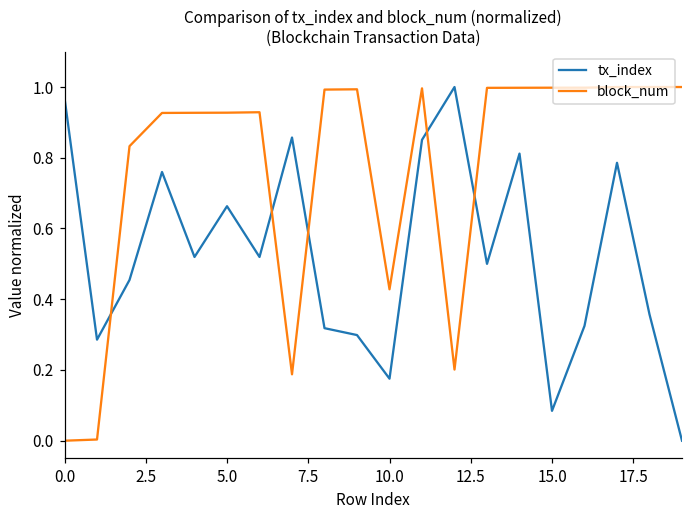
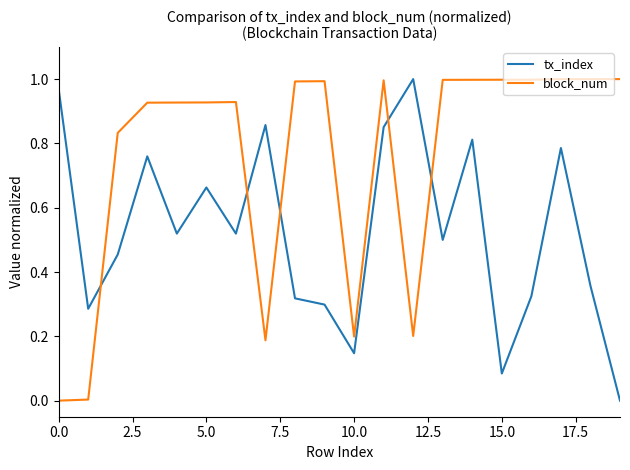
tx_index, 10.0: 0.18 -> 0.15
block_num, 10.0: 0.43 -> 0.20
